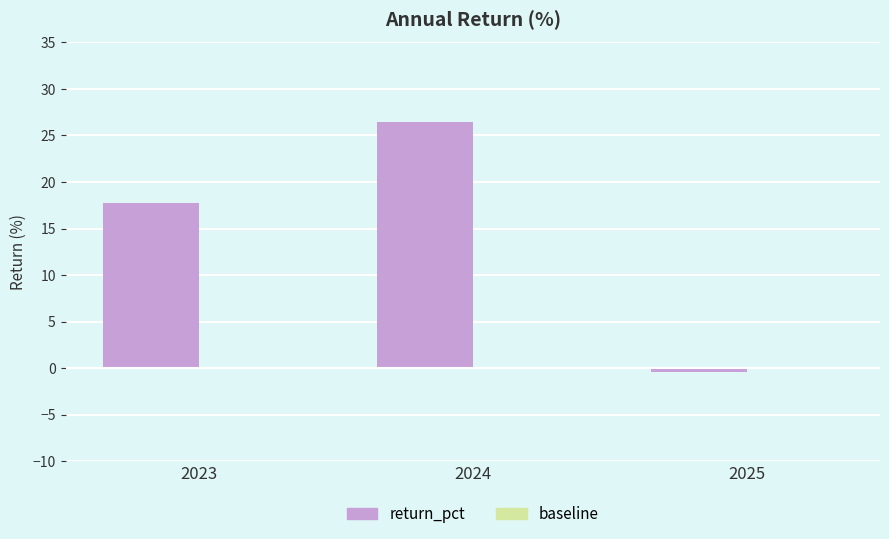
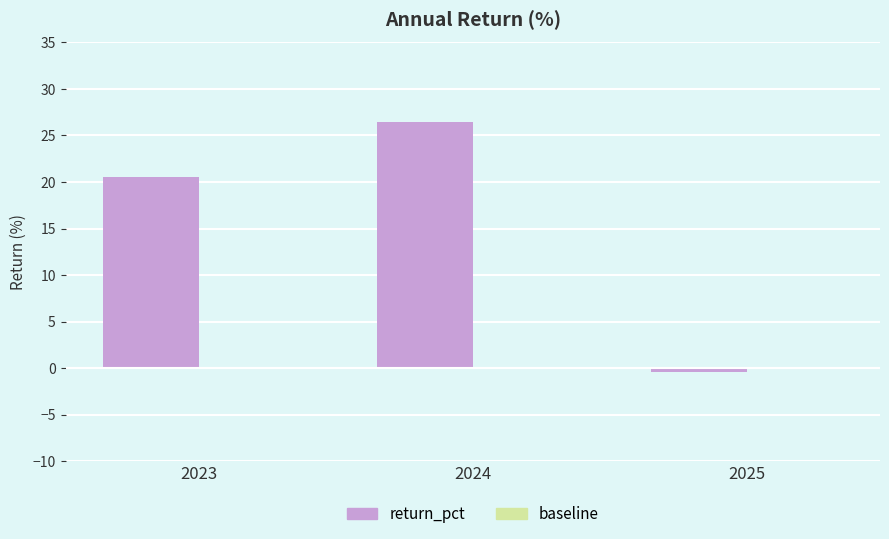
return_pct, 2023: 18 -> 21
